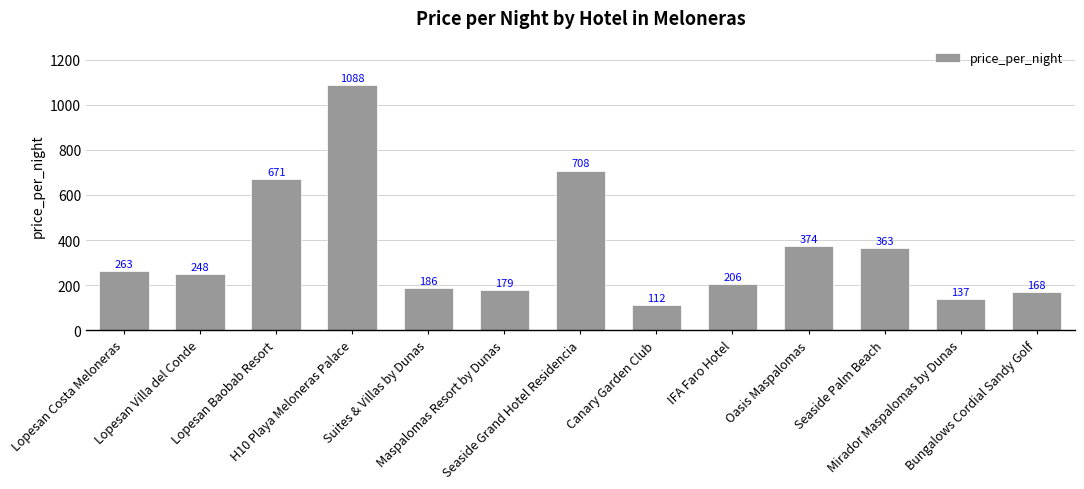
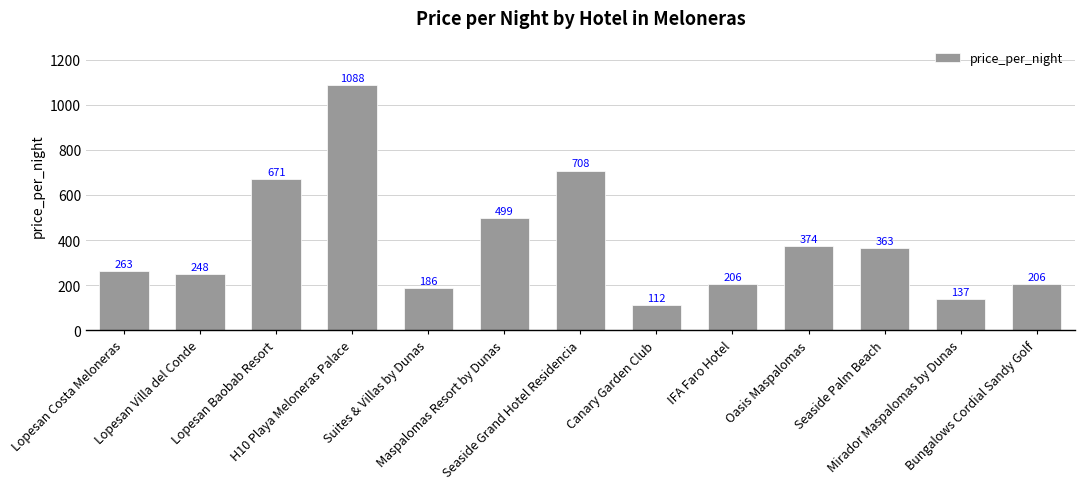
Maspalomas Resort by Dunas: 179 -> 499
Bungalows Cordial Sandy Golf: 168 -> 206
